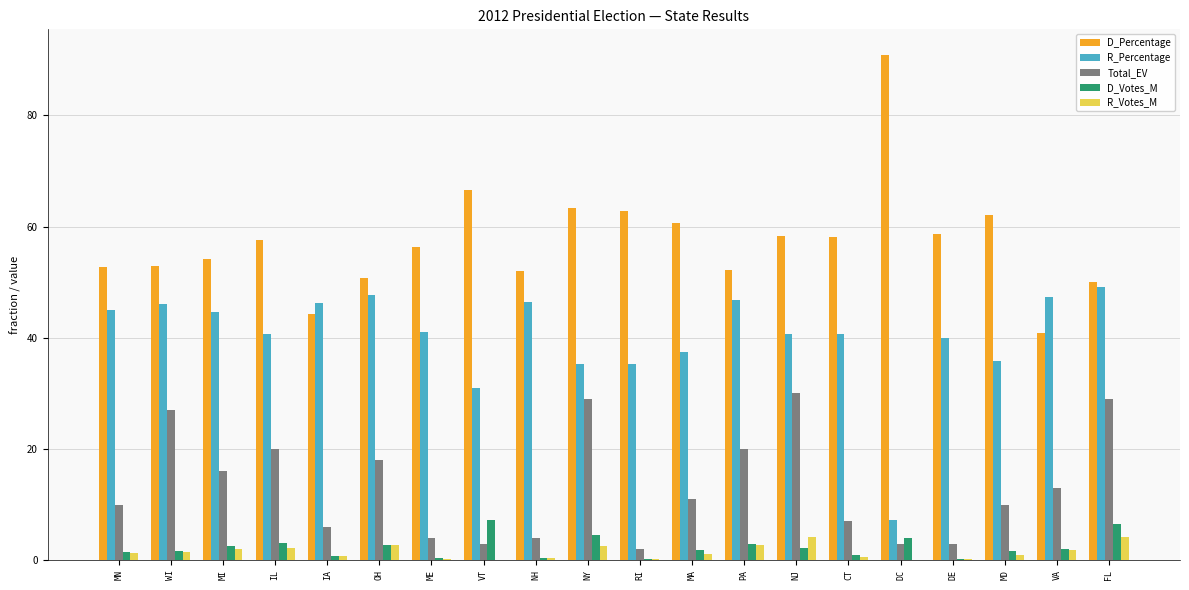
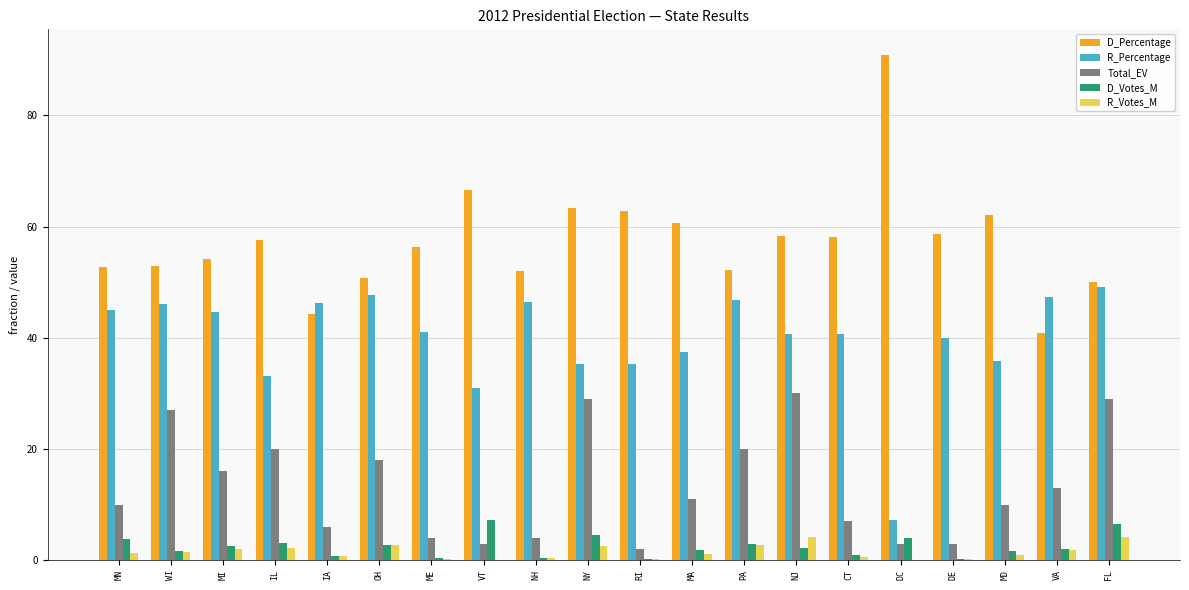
D_Votes_M, MN: 2 -> 4
R_Percentage, IL: 41 -> 33
